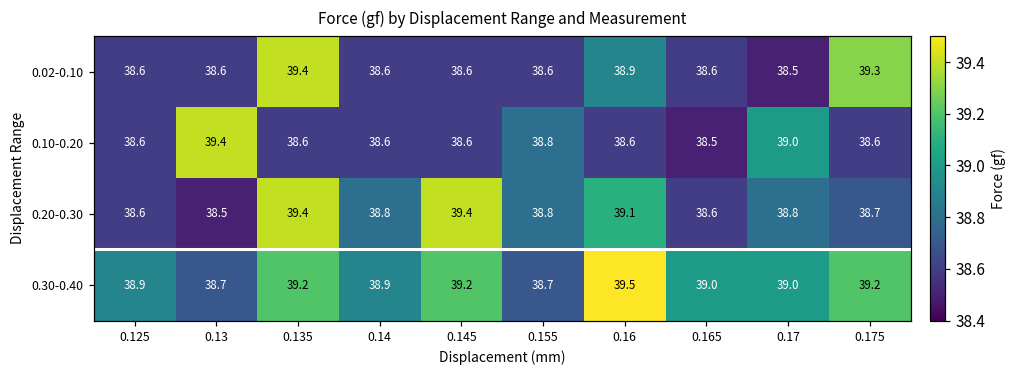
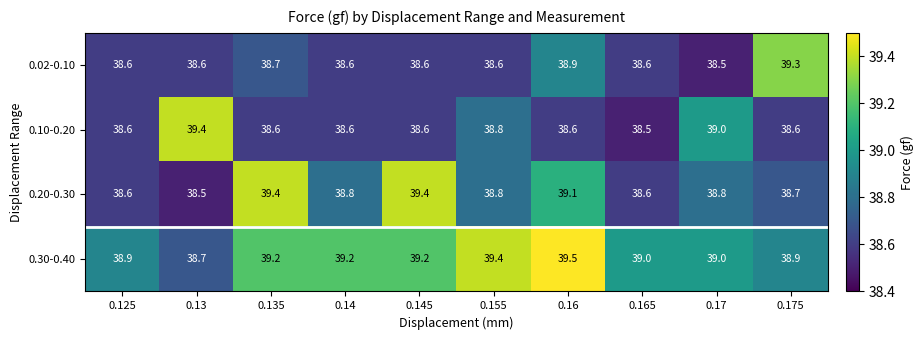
0.02-0.10, 0.135: 39.4 -> 38.7
0.30-0.40, 0.14: 38.9 -> 39.2
0.30-0.40, 0.155: 38.7 -> 39.4
0.30-0.40, 0.175: 39.2 -> 38.9
